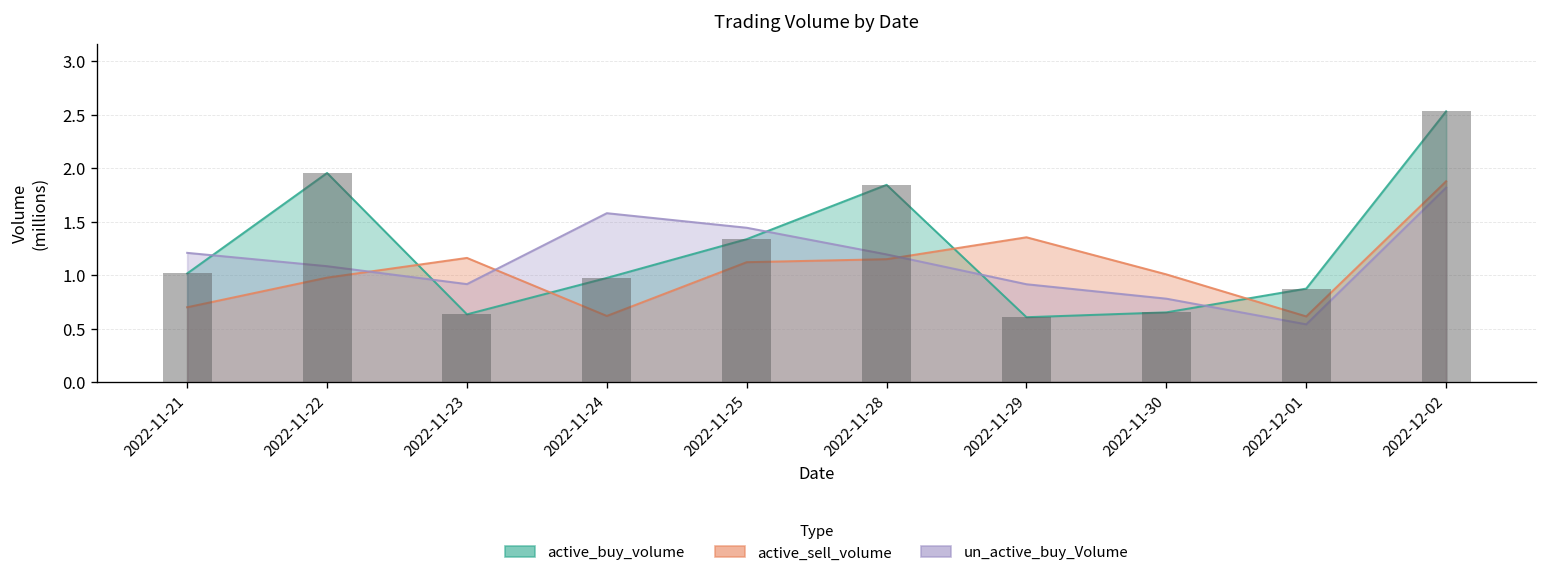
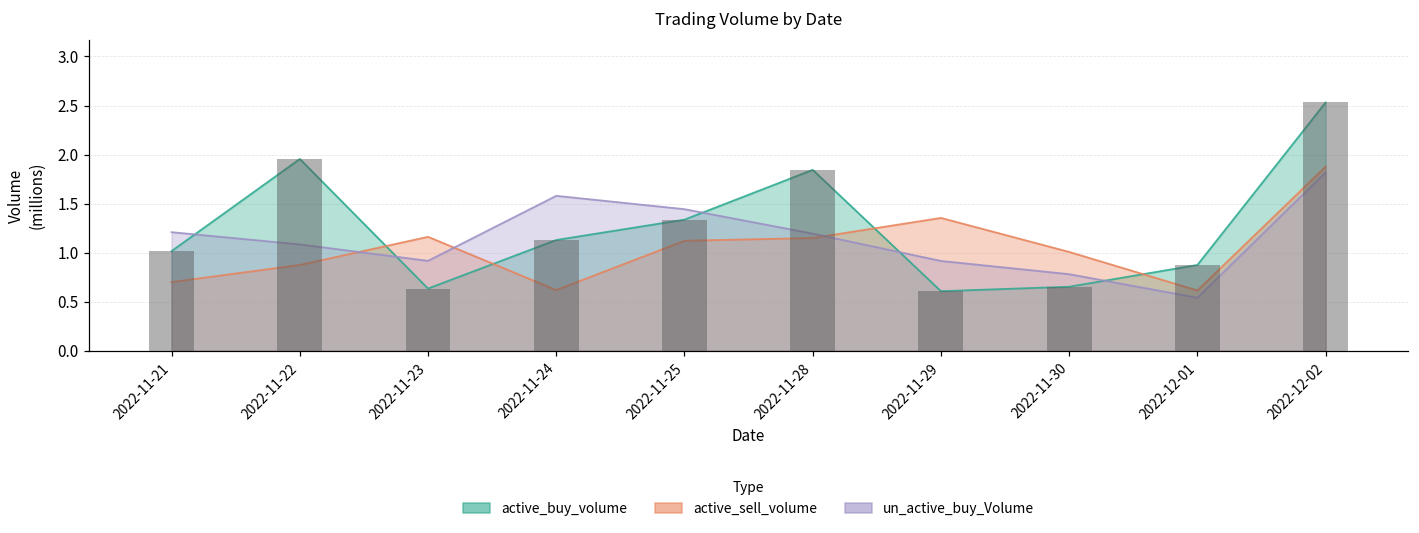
active_sell_volume, 2022-11-22: 1.0 -> 0.9
active_buy_volume, 2022-11-24: 1.0 -> 1.1
